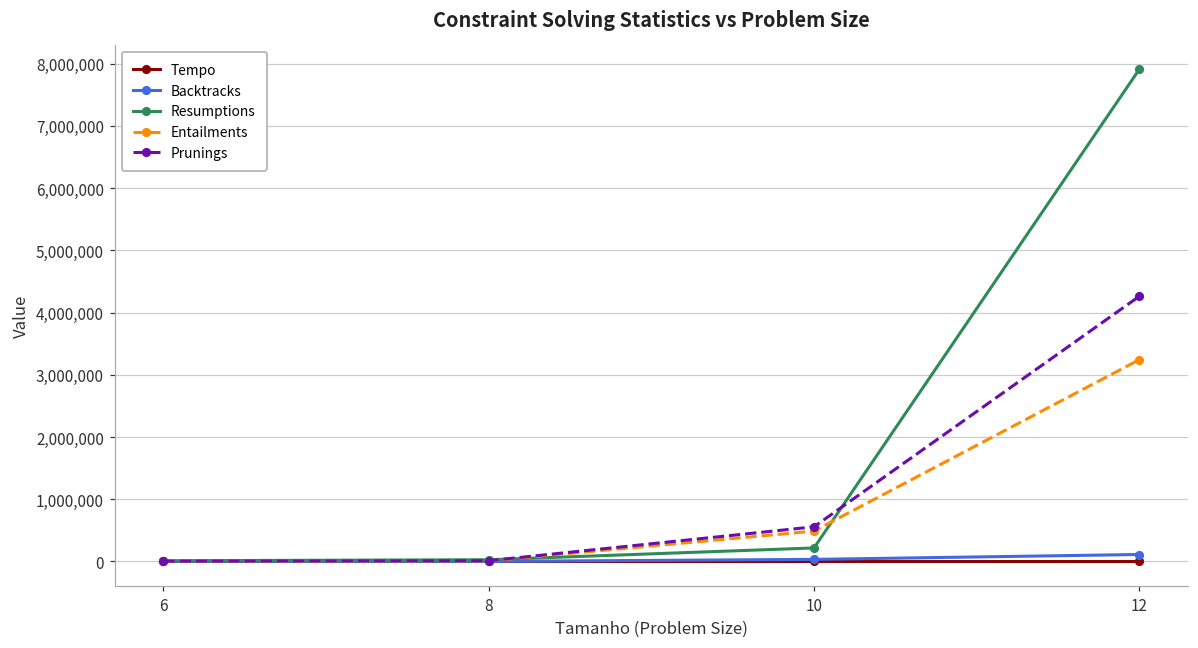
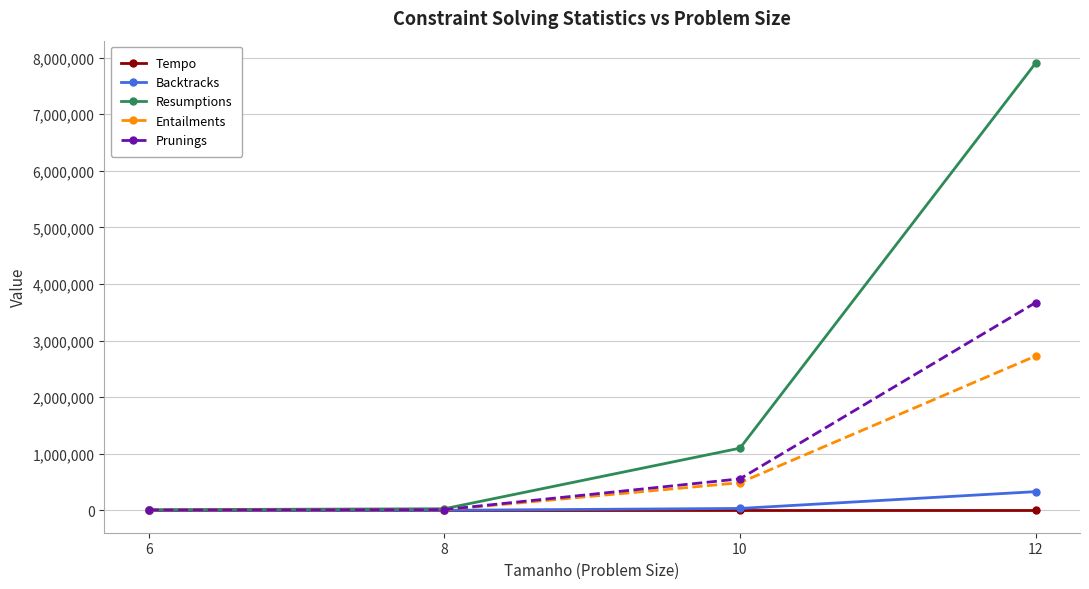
Resumptions, 10: 200,000 -> 1,100,000
Backtracks, 12: 100,000 -> 300,000
Entailments, 12: 3,200,000 -> 2,700,000
Prunings, 12: 4,300,000 -> 3,700,000
